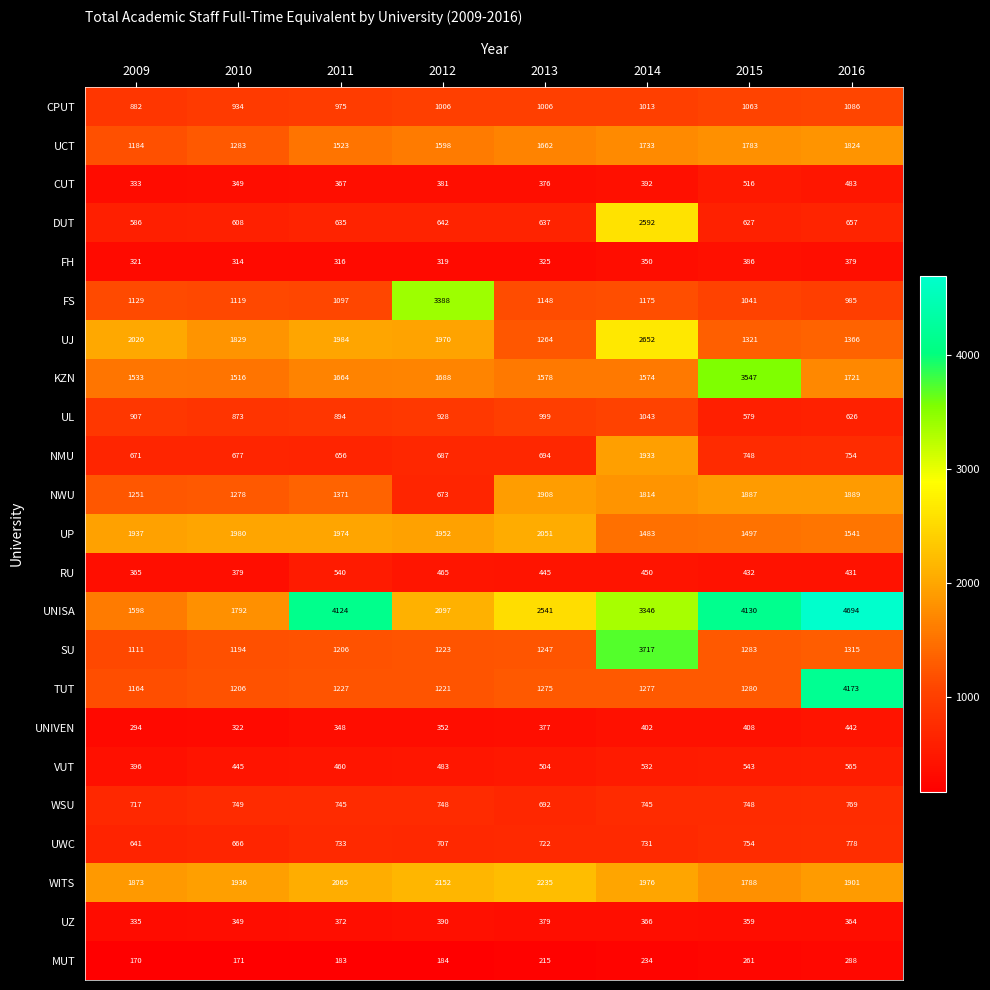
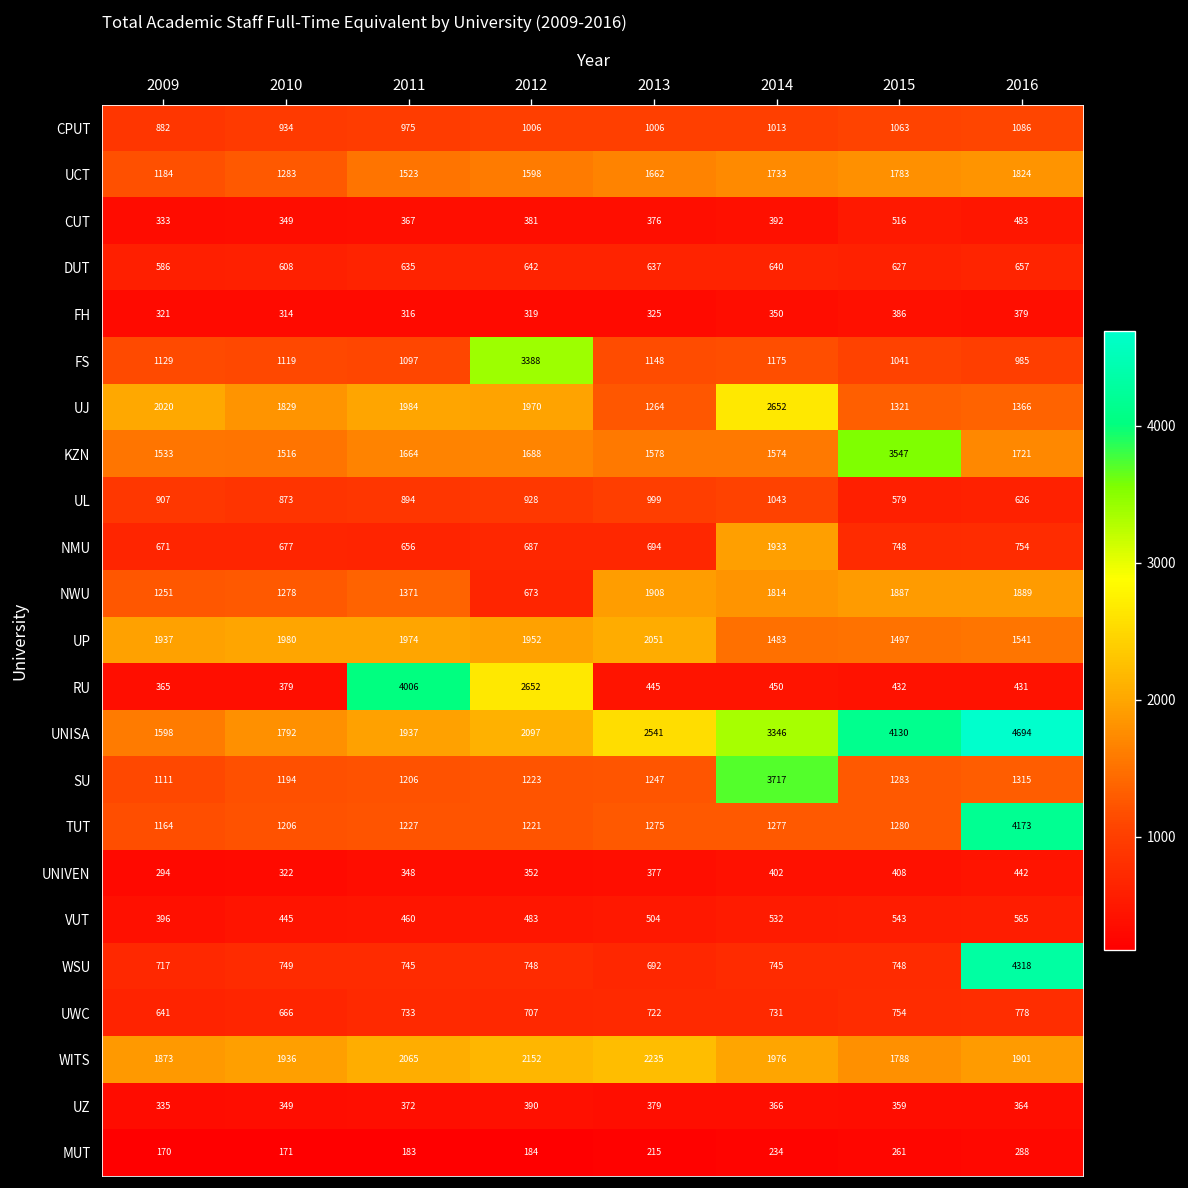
DUT, 2014: 2592 -> 640
RU, 2011: 540 -> 4006
RU, 2012: 465 -> 2652
UNISA, 2011: 4124 -> 1937
WSU, 2016: 769 -> 4318
